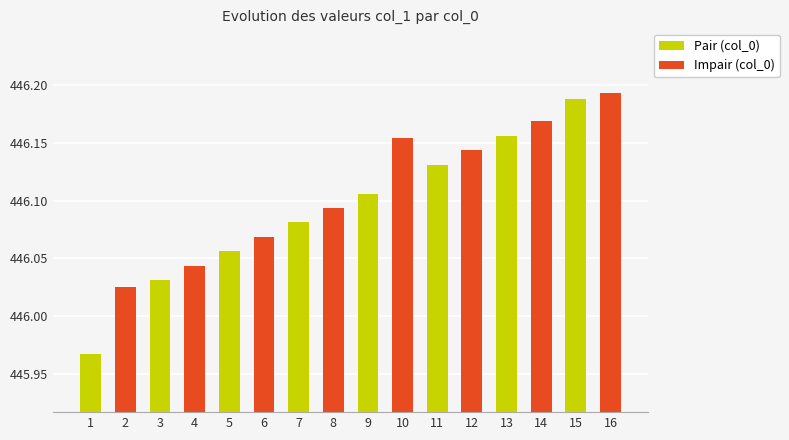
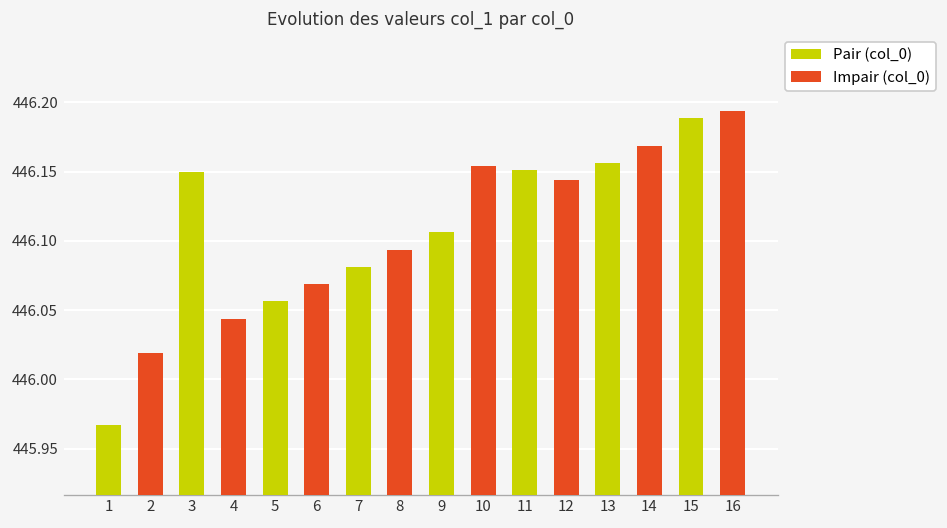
2: 446.026 -> 446.019
3: 446.031 -> 446.150
11: 446.131 -> 446.151
